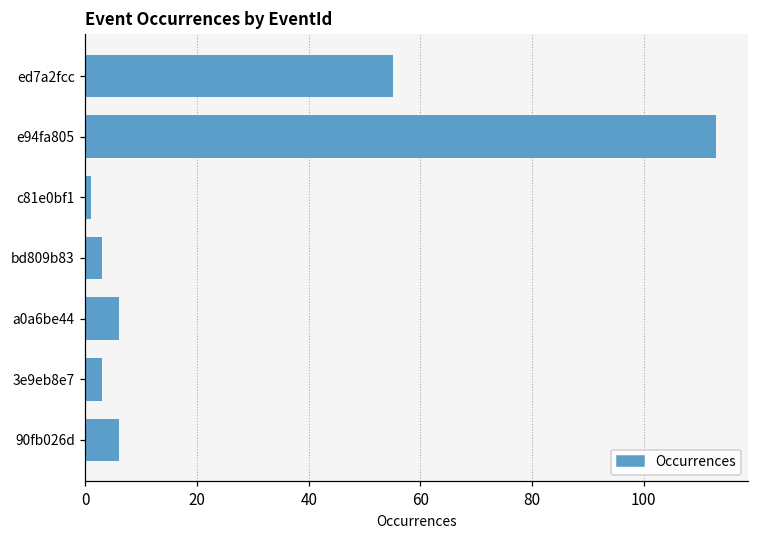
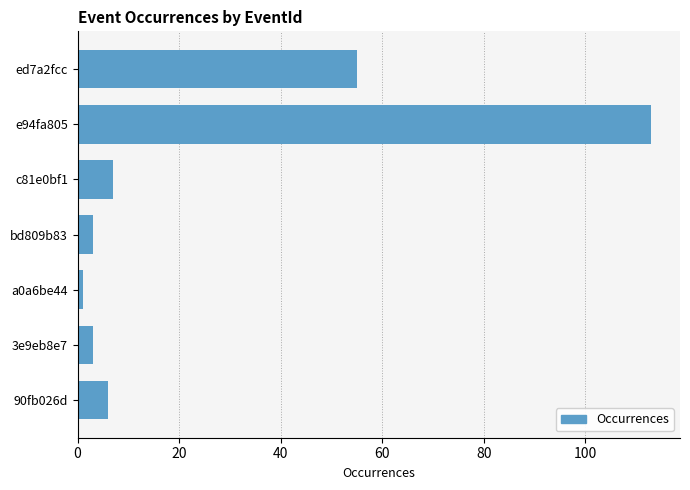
c81e0bf1: 1 -> 7
a0a6be44: 6 -> 1
